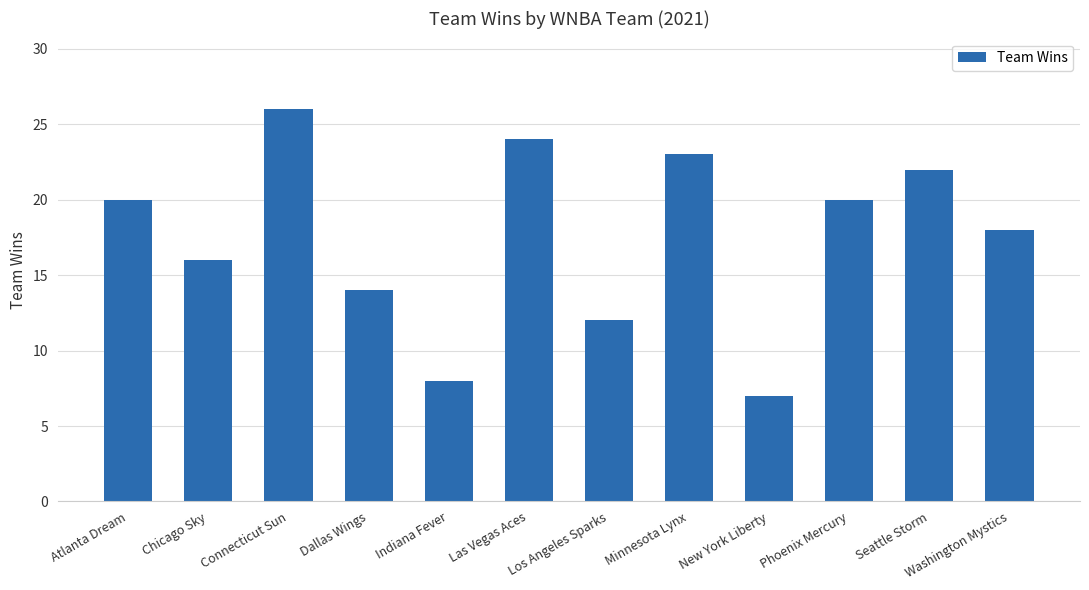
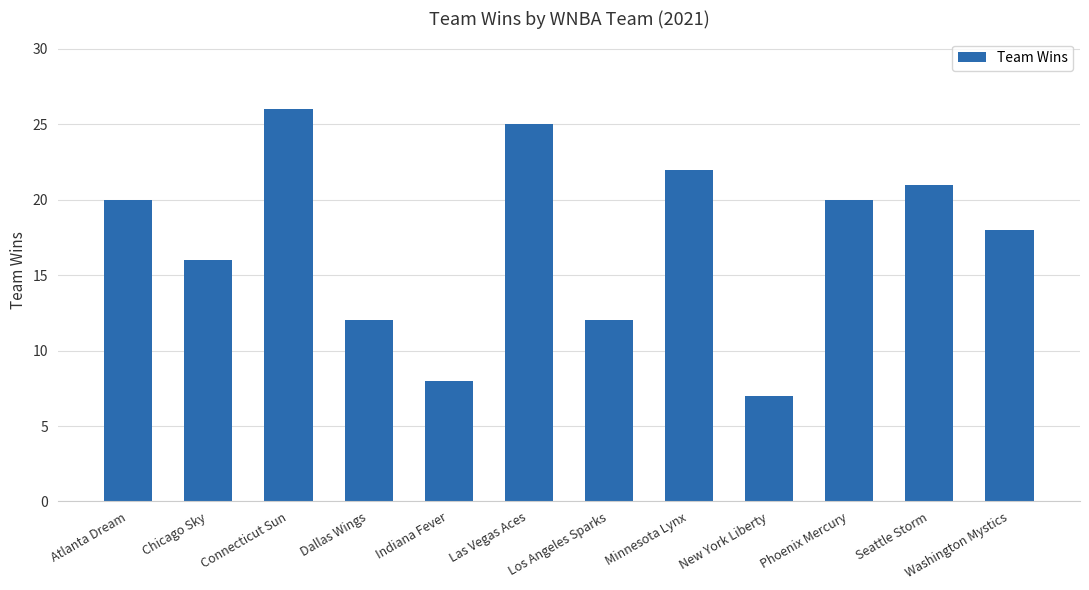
Dallas Wings: 14 -> 12
Las Vegas Aces: 24 -> 25
Minnesota Lynx: 23 -> 22
Seattle Storm: 22 -> 21
